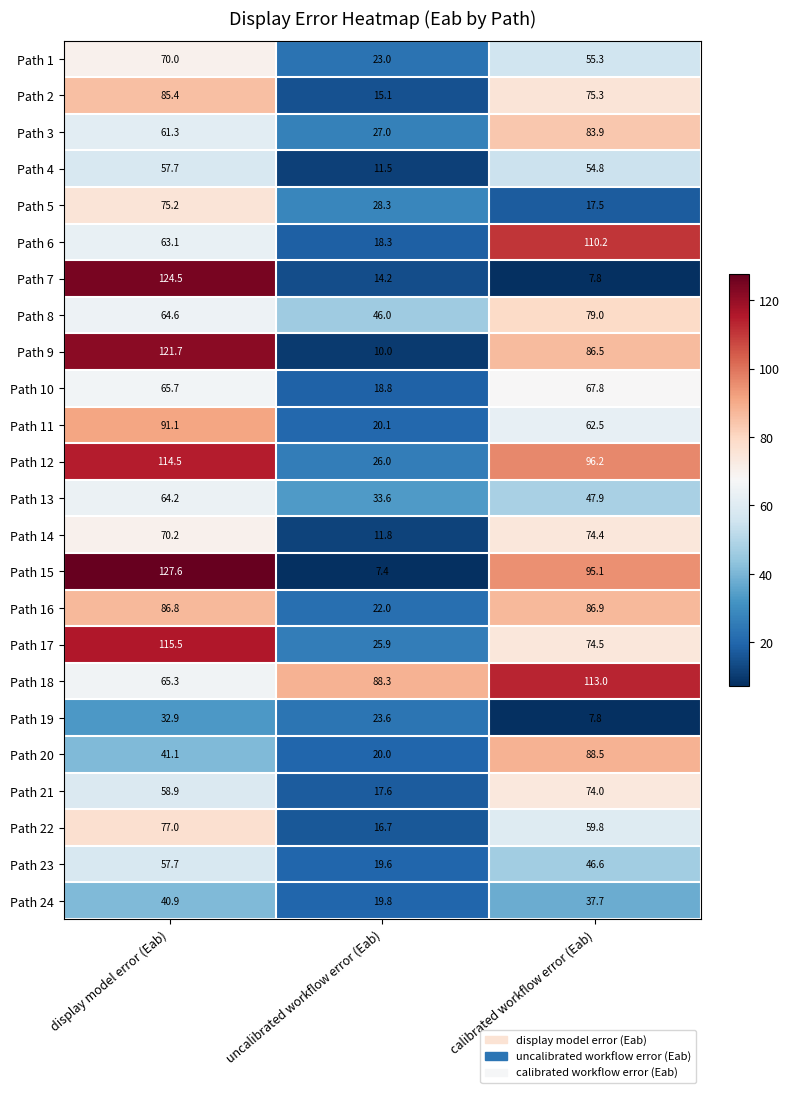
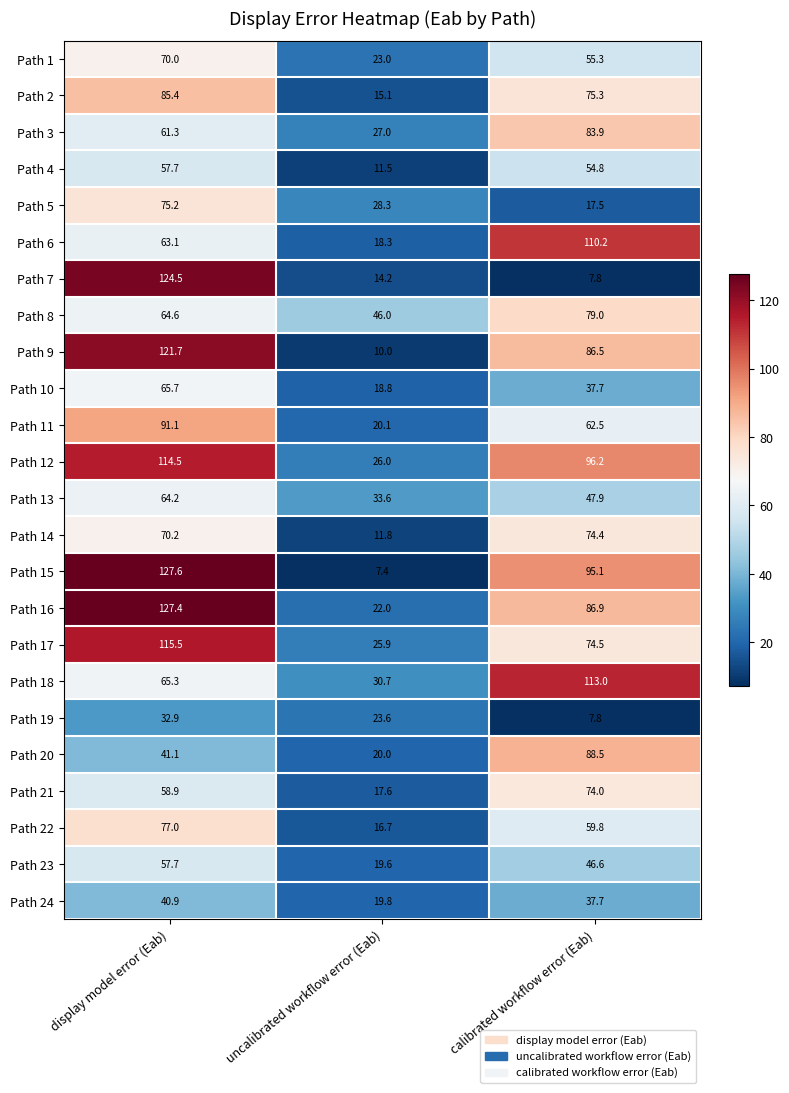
Path 10, calibrated workflow error (Eab): 67.8 -> 37.7
Path 16, display model error (Eab): 86.8 -> 127.4
Path 18, uncalibrated workflow error (Eab): 88.3 -> 30.7
